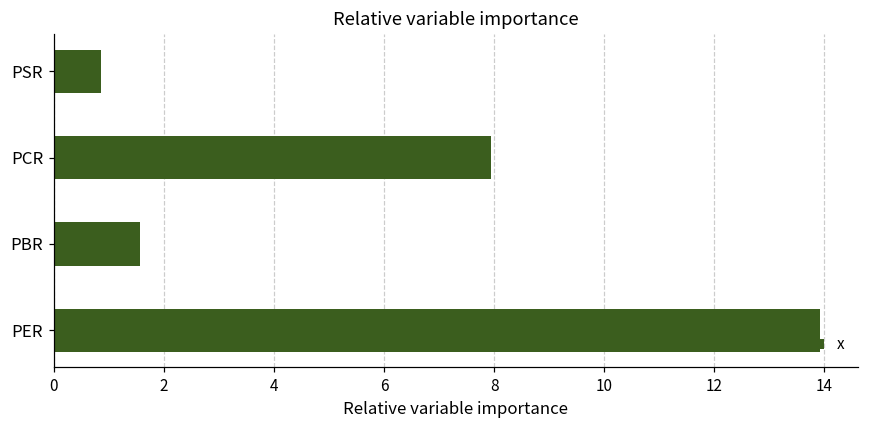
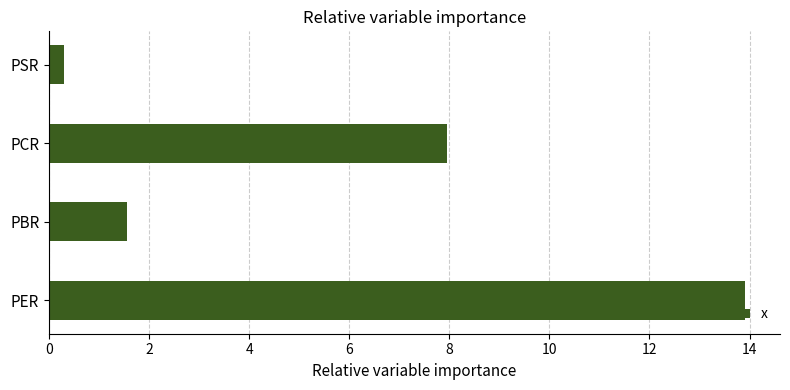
PSR: 0.8 -> 0.3
